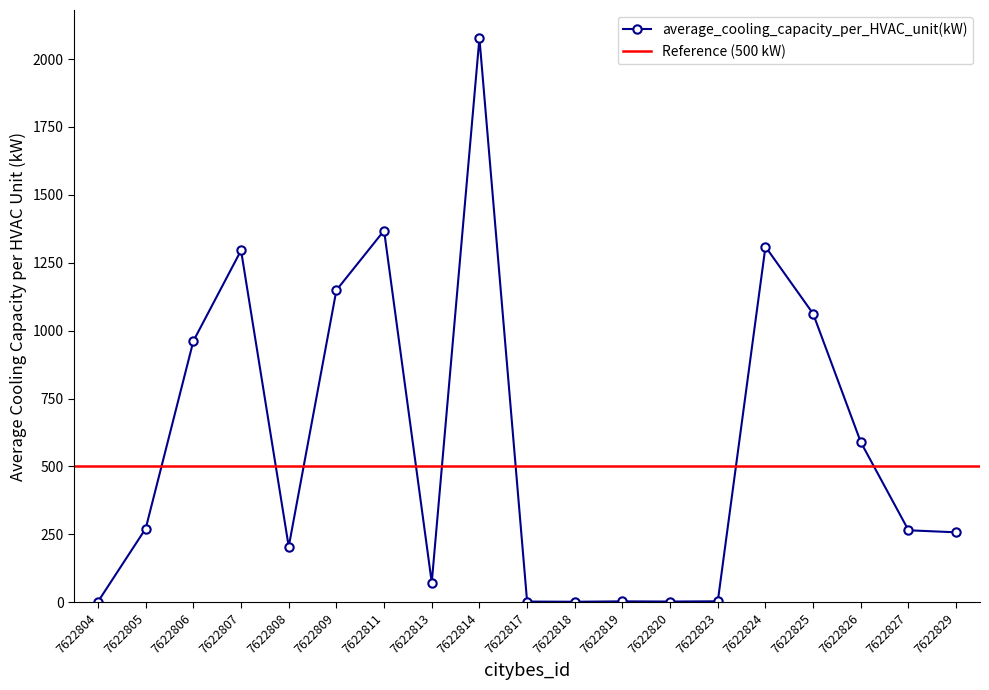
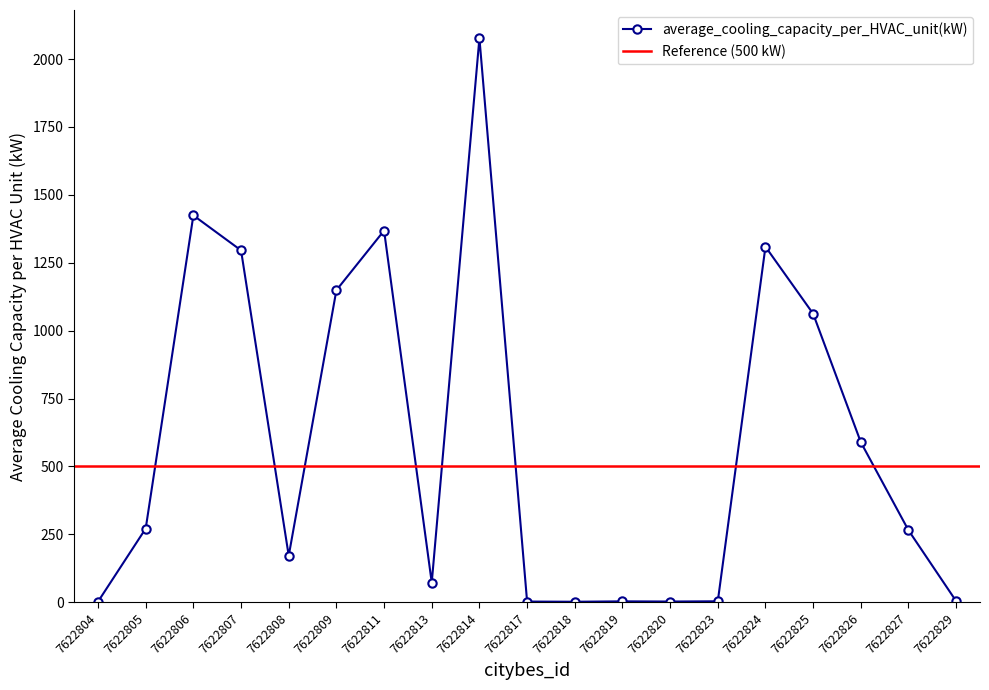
7622806: 960 -> 1420
7622808: 200 -> 170
7622829: 260 -> 0
